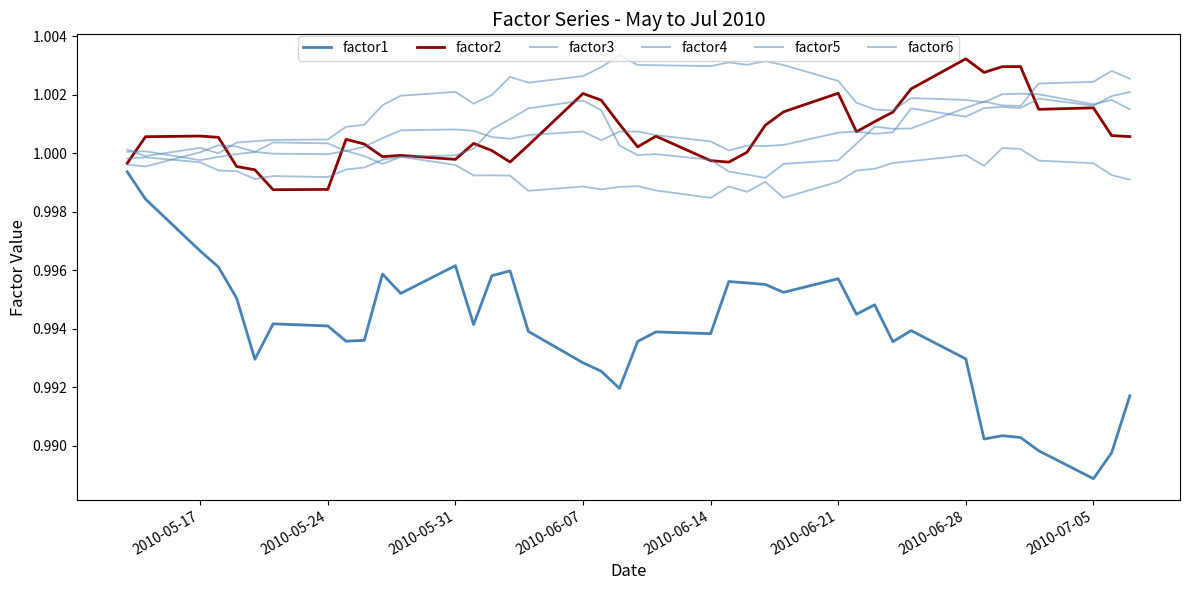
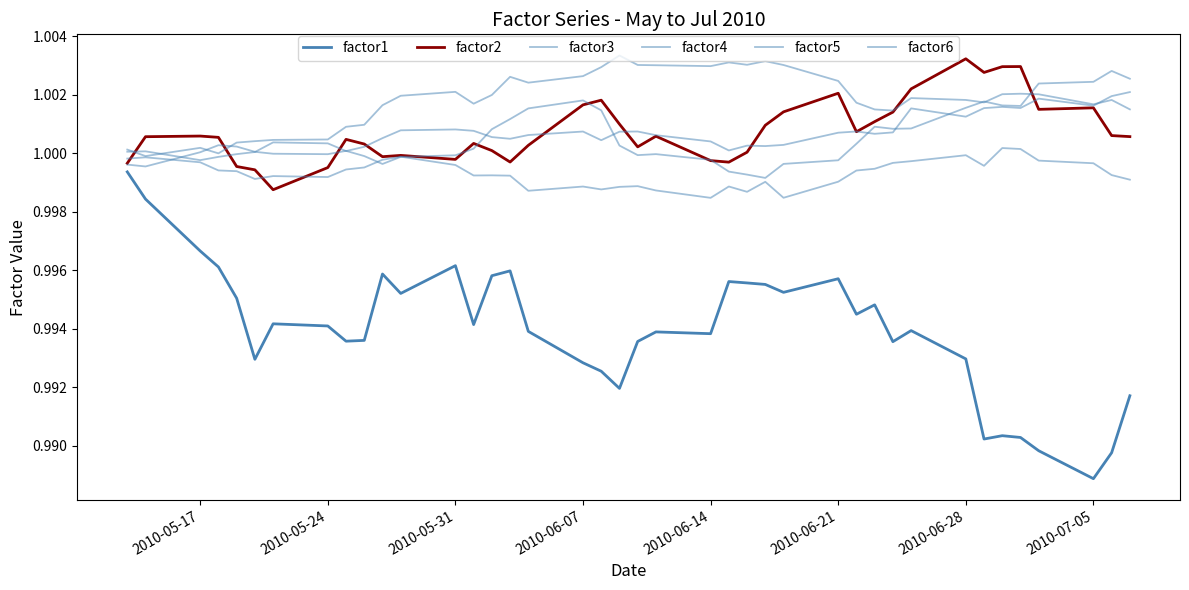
factor2, 2010-05-24: 0.9988 -> 0.9995
factor2, 2010-06-07: 1.0020 -> 1.0017
